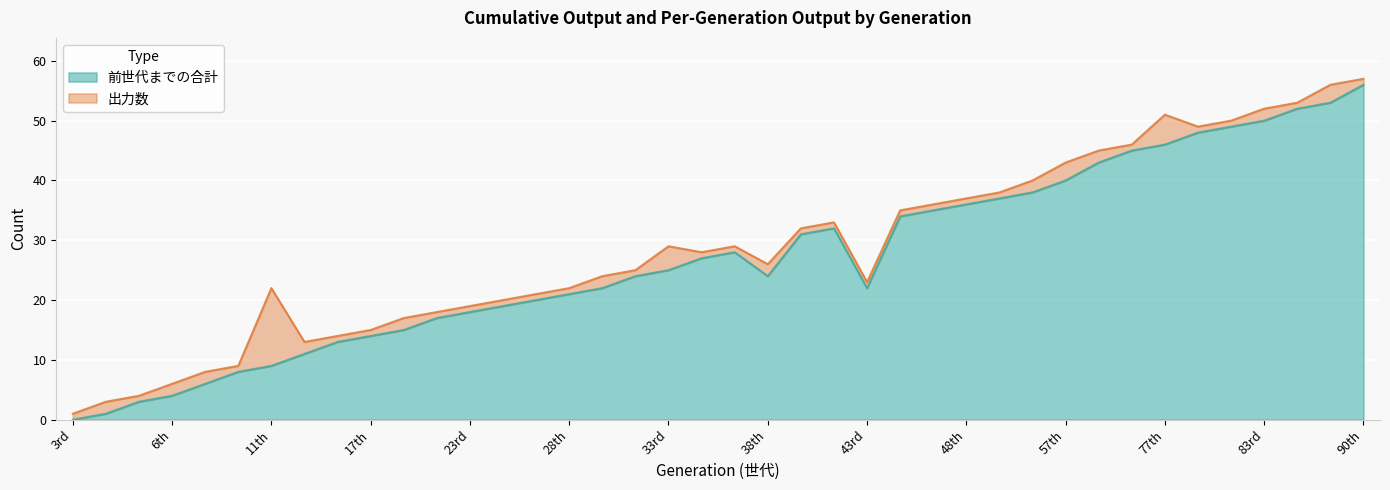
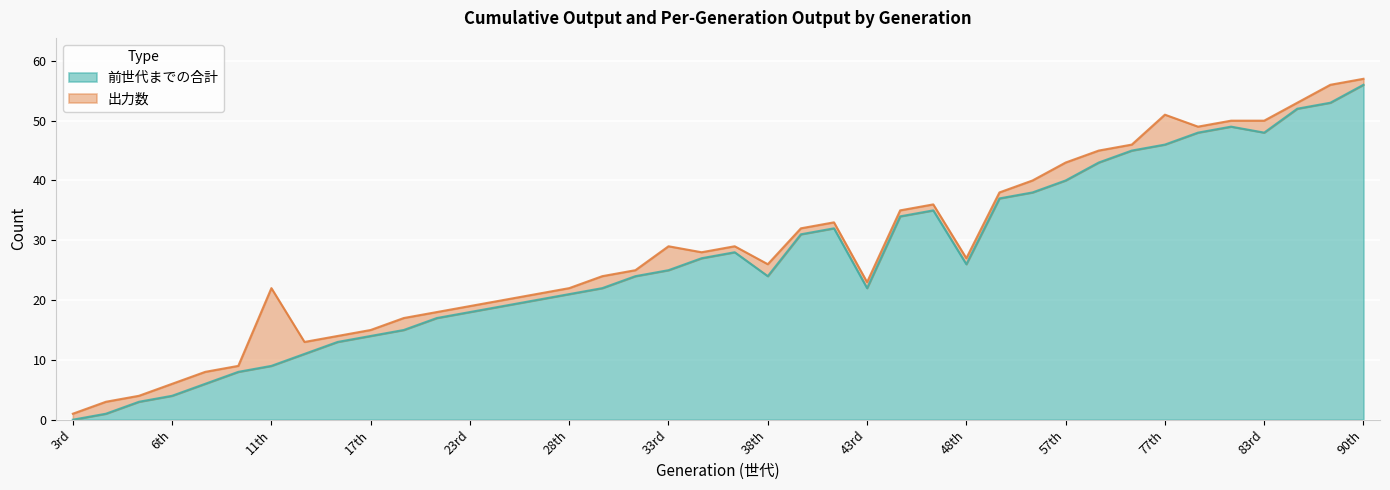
前世代までの合計, 48th: 36 -> 26
前世代までの合計, 83rd: 50 -> 48
